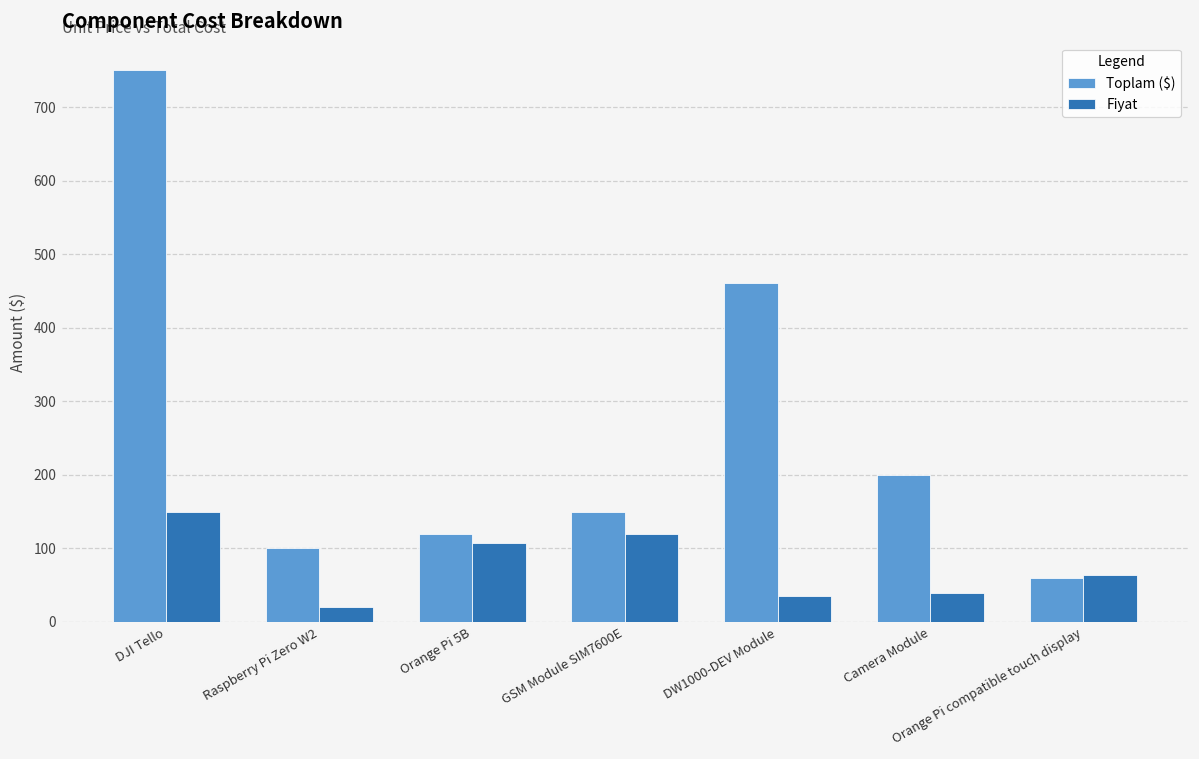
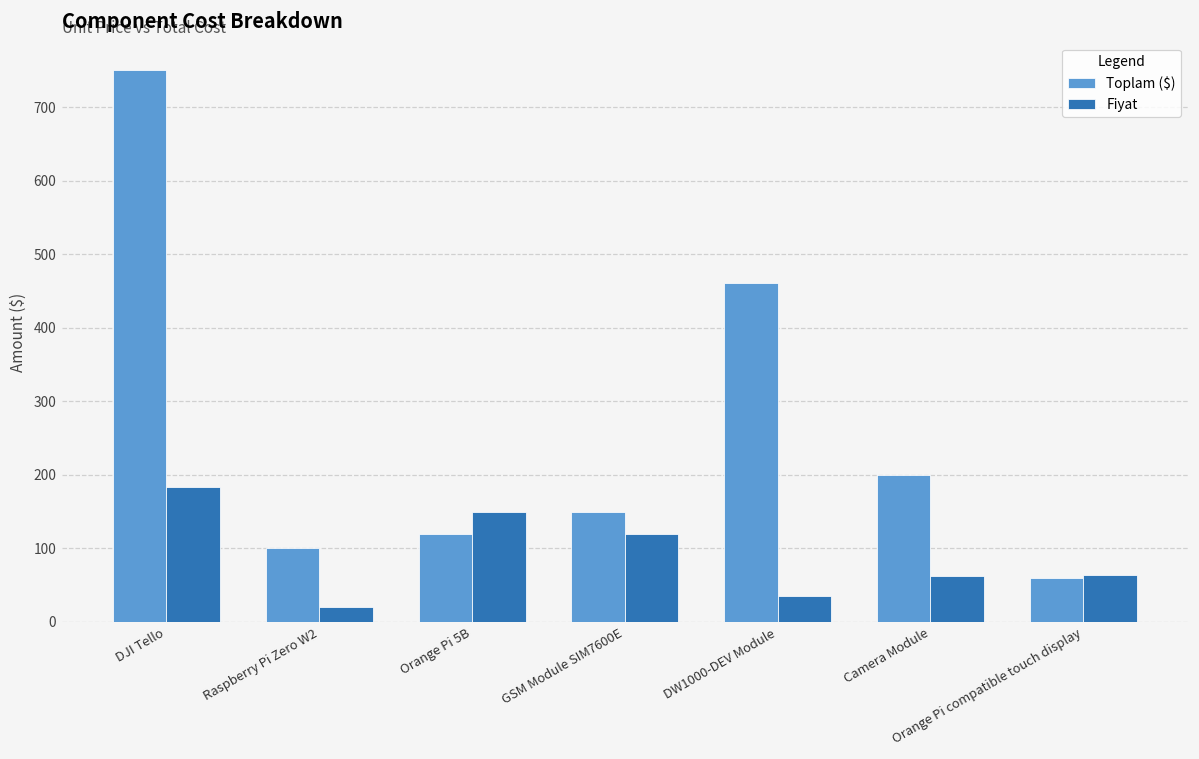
Fiyat, DJI Tello: 150 -> 180
Fiyat, Orange Pi 5B: 110 -> 150
Fiyat, Camera Module: 40 -> 60
